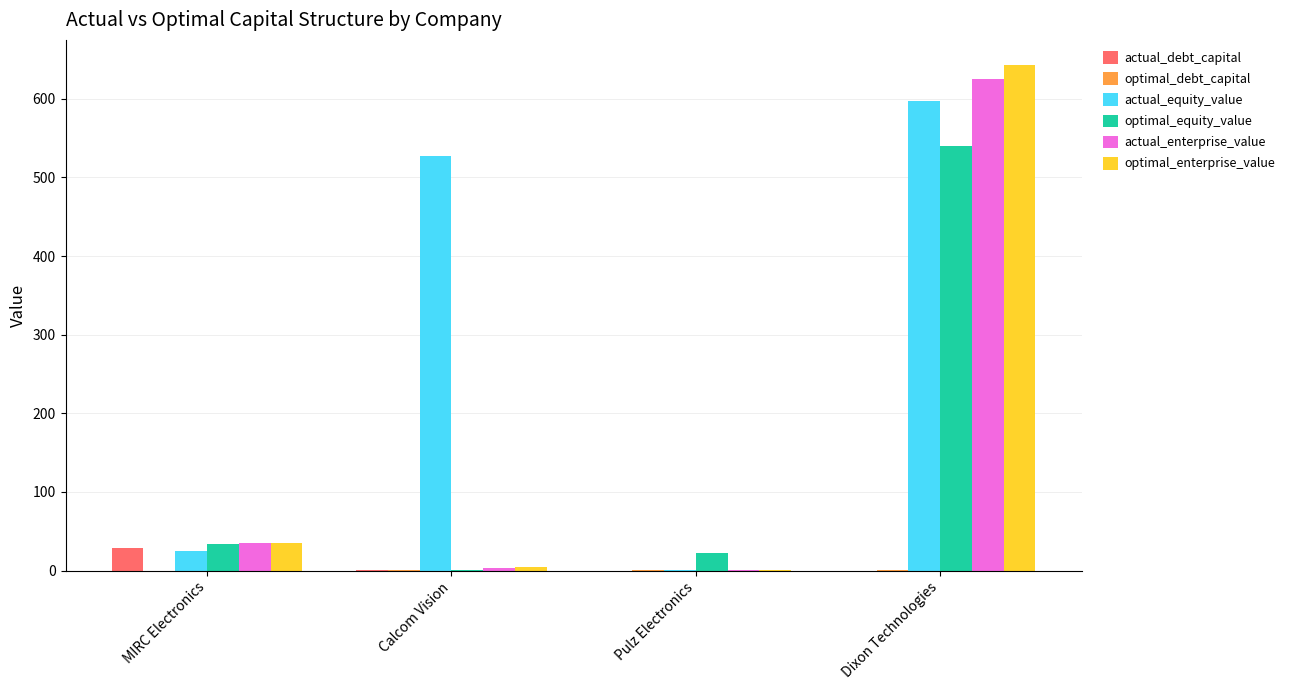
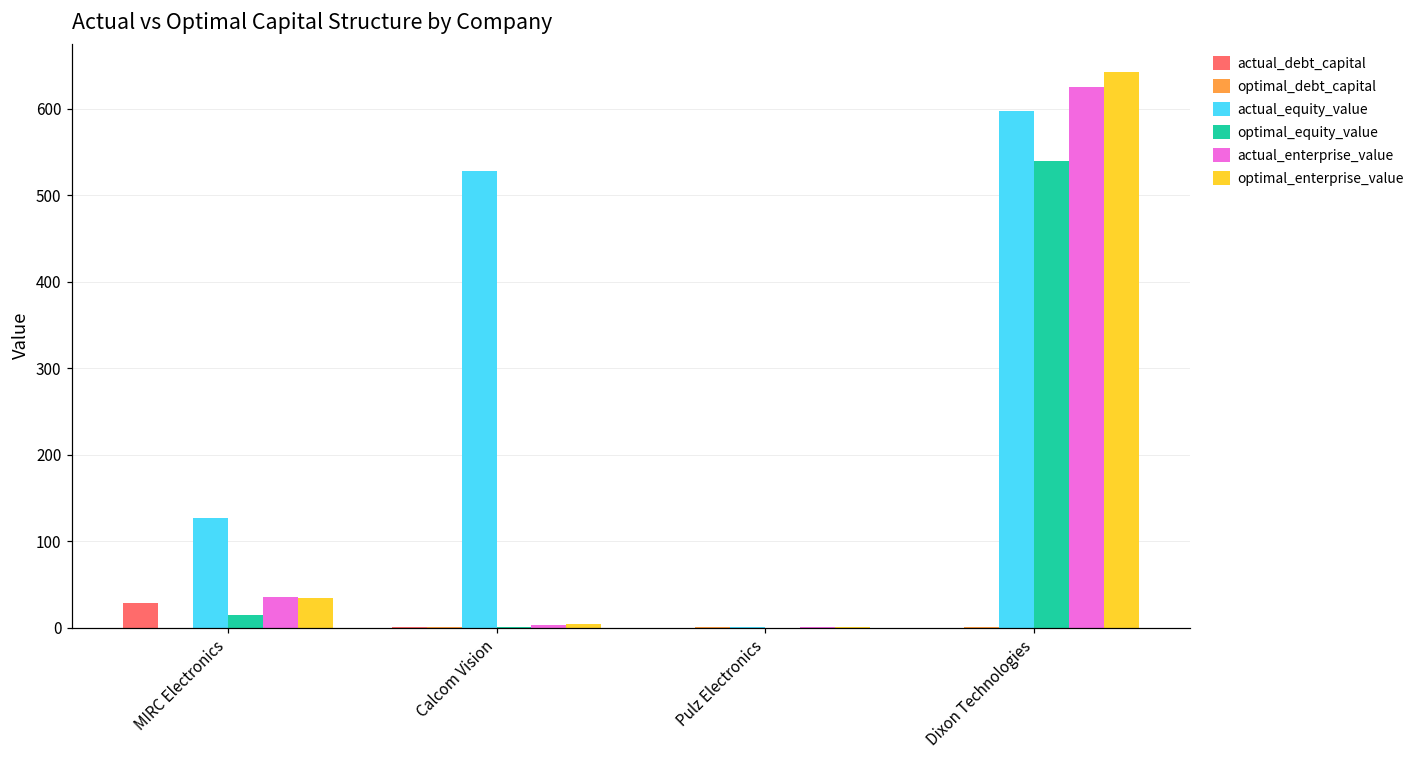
actual_equity_value, MIRC Electronics: 20 -> 130
optimal_equity_value, MIRC Electronics: 30 -> 10
optimal_equity_value, Pulz Electronics: 20 -> 0
